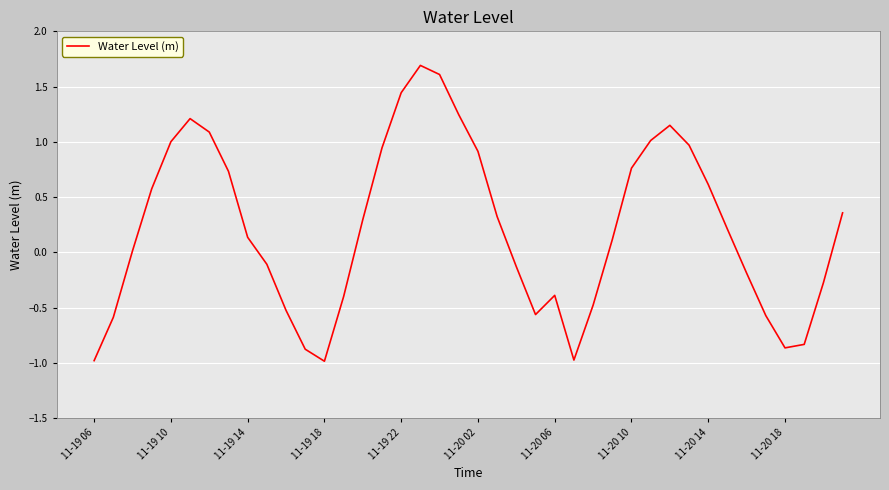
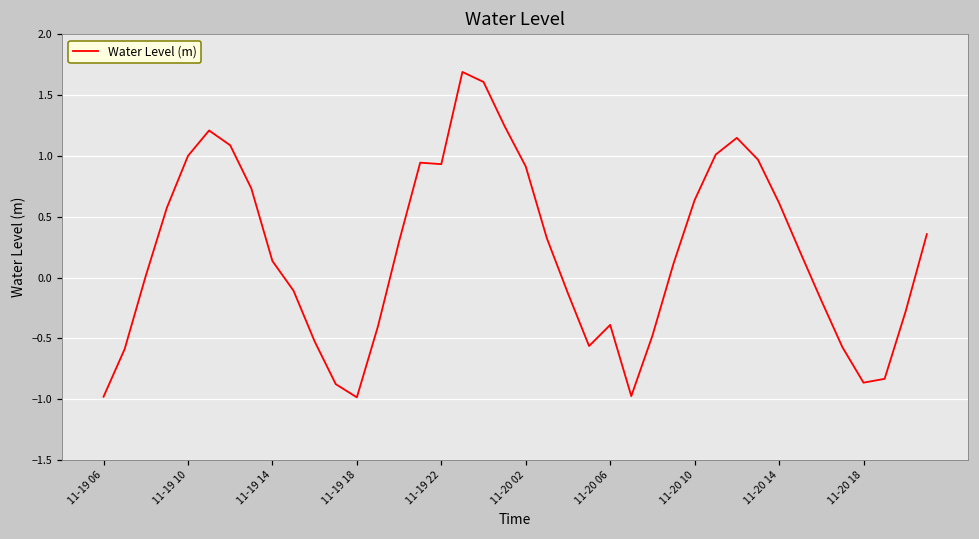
11-19 22: 1.44 -> 0.93
11-20 10: 0.76 -> 0.64
